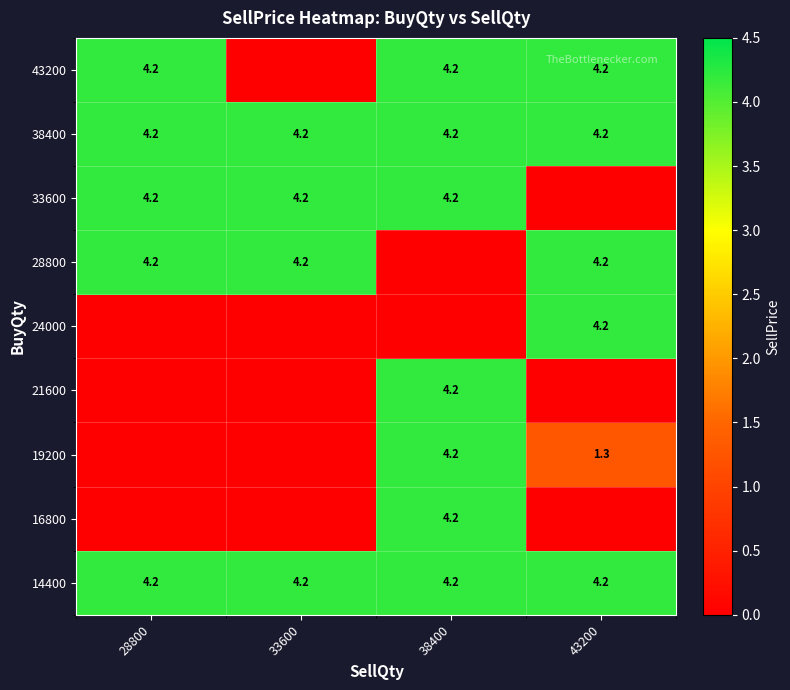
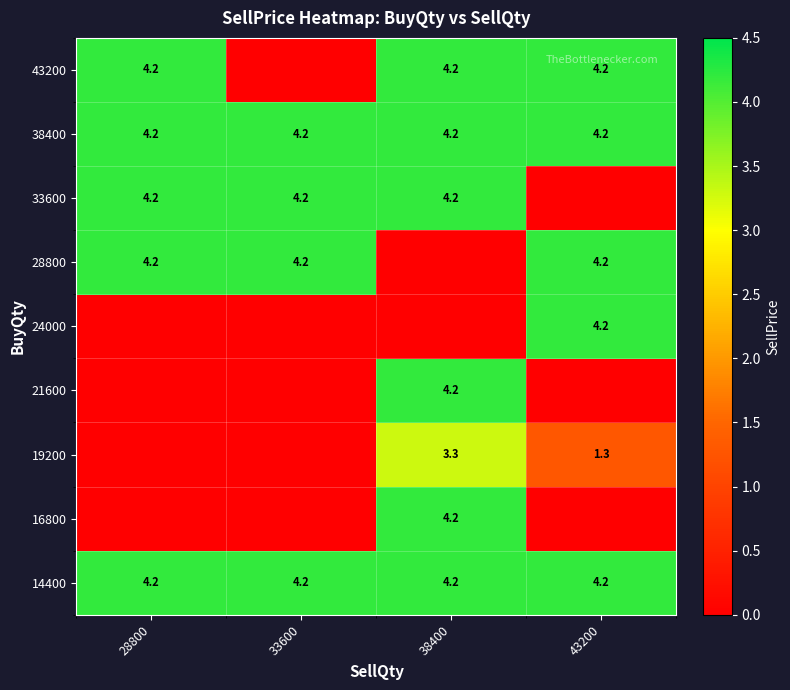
19200, 38400: 4.2 -> 3.3
